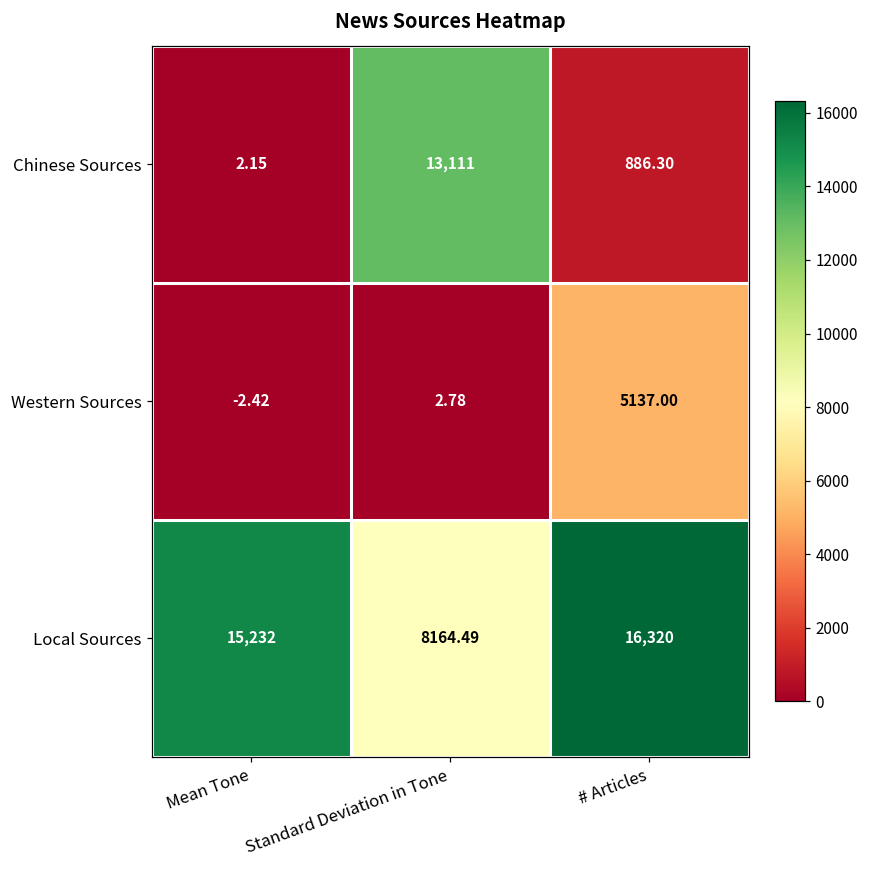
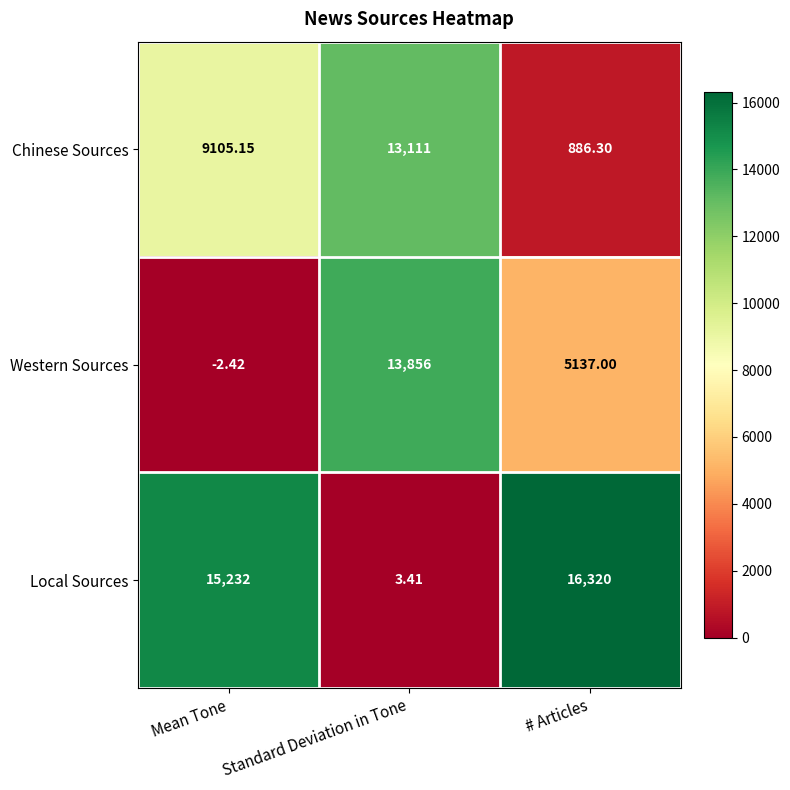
Chinese Sources, Mean Tone: 2.15 -> 9105.15
Western Sources, Standard Deviation in Tone: 2.78 -> 13,856
Local Sources, Standard Deviation in Tone: 8164.49 -> 3.41
